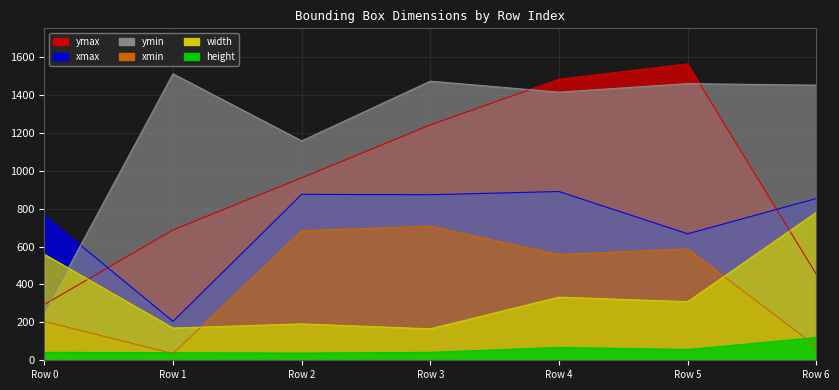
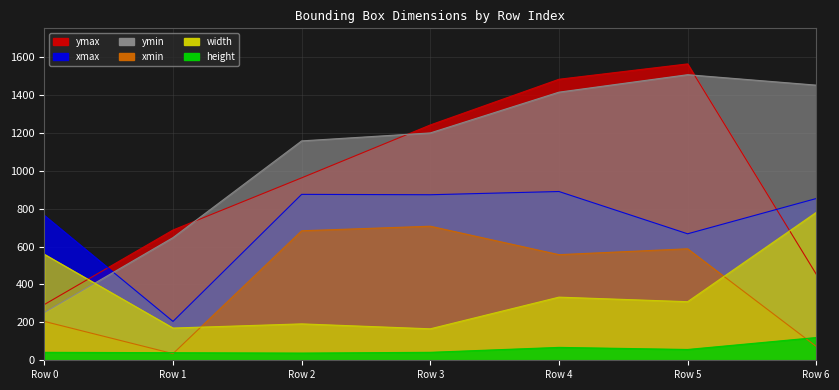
ymin, Row 1: 1510 -> 650
ymin, Row 3: 1470 -> 1200
ymin, Row 5: 1460 -> 1510
